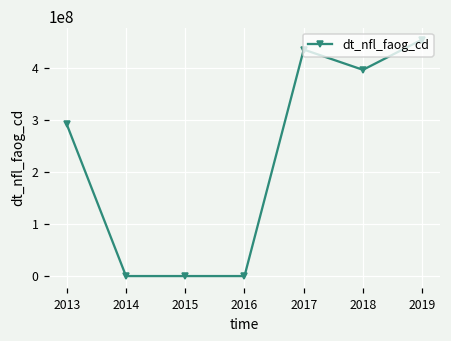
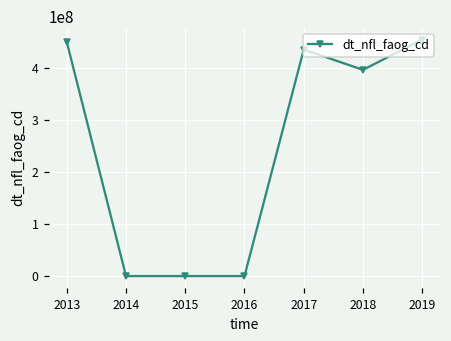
2013: 290000000 -> 450000000
